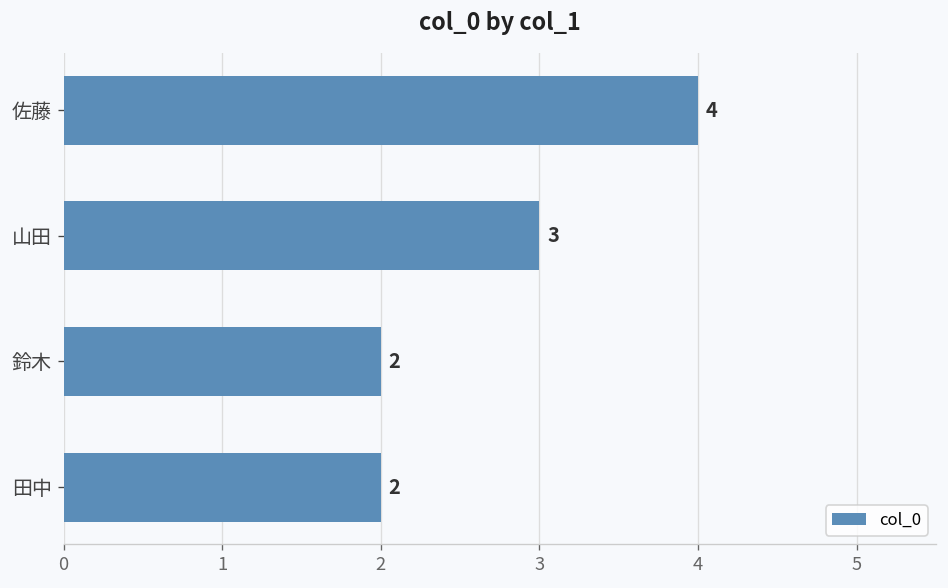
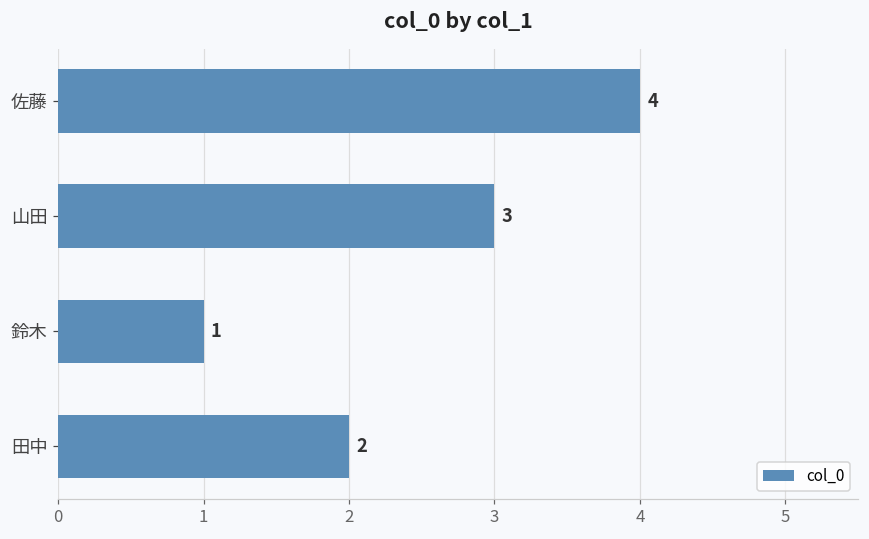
鈴木: 2 -> 1
